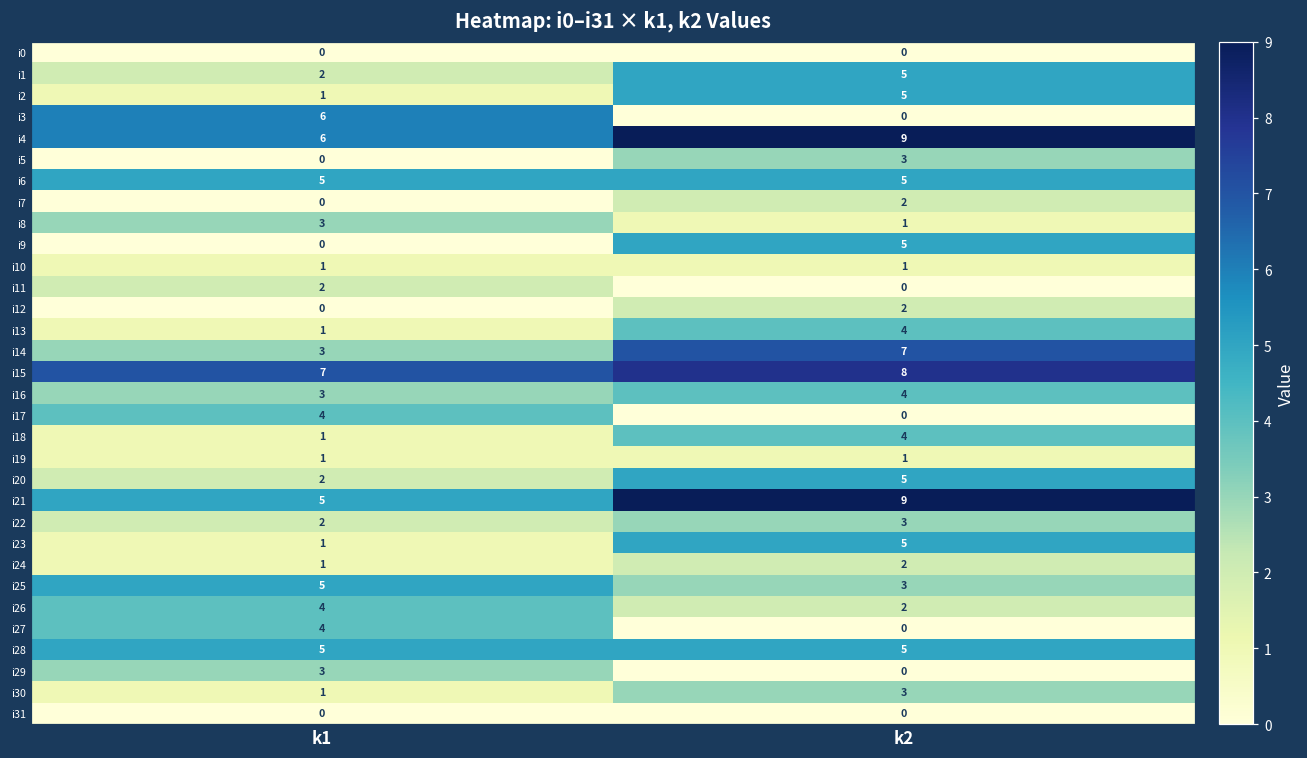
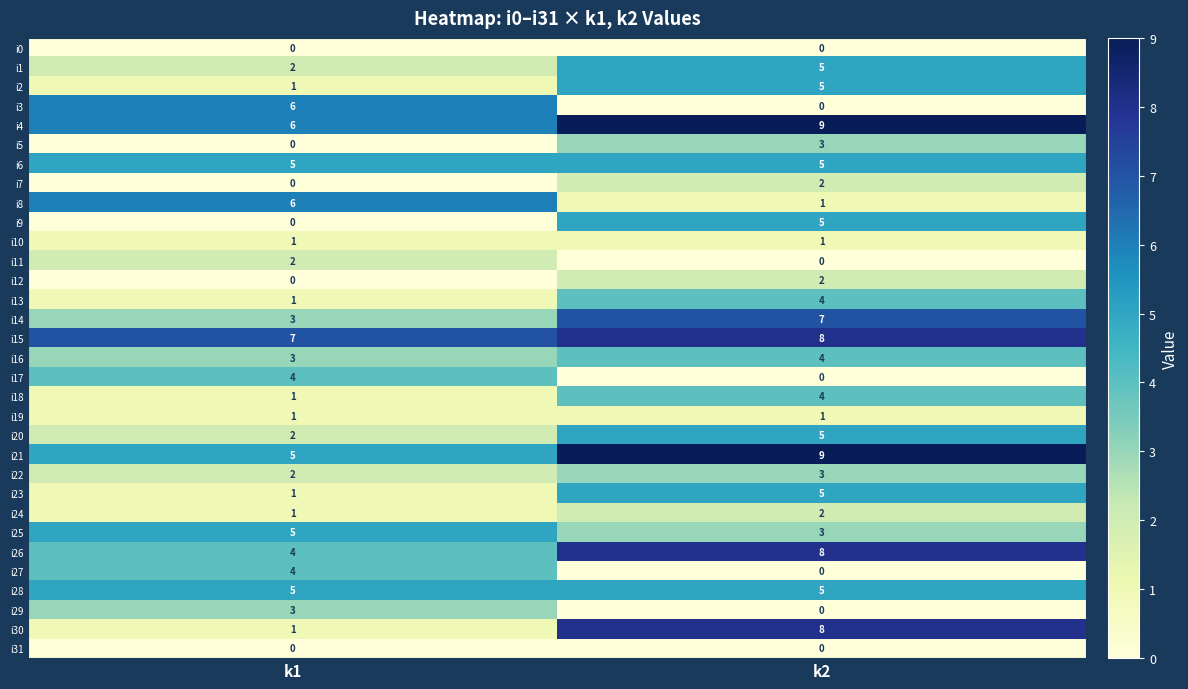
i8, k1: 3 -> 6
i26, k2: 2 -> 8
i30, k2: 3 -> 8
